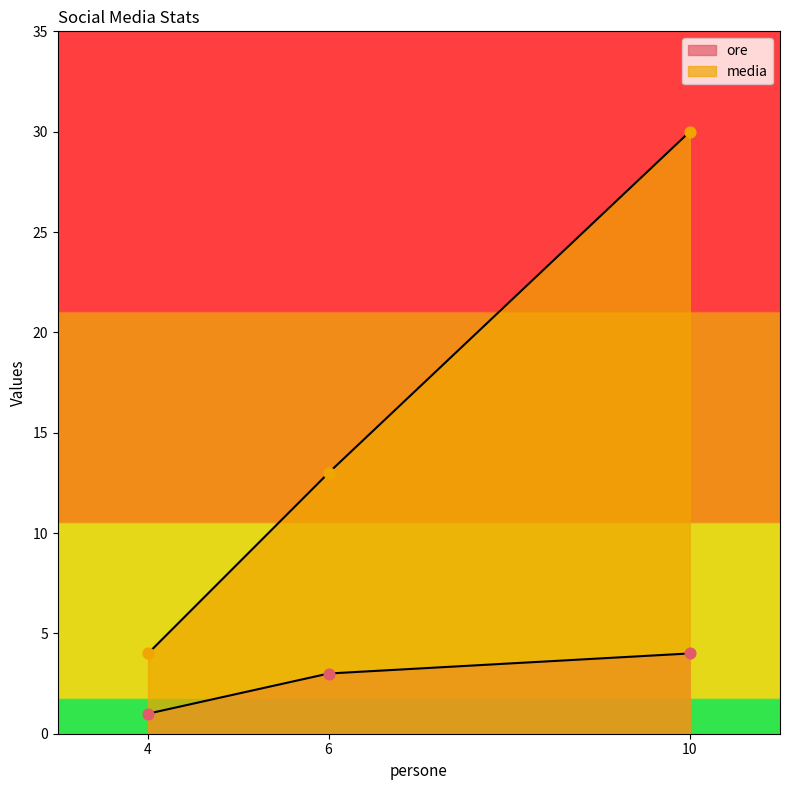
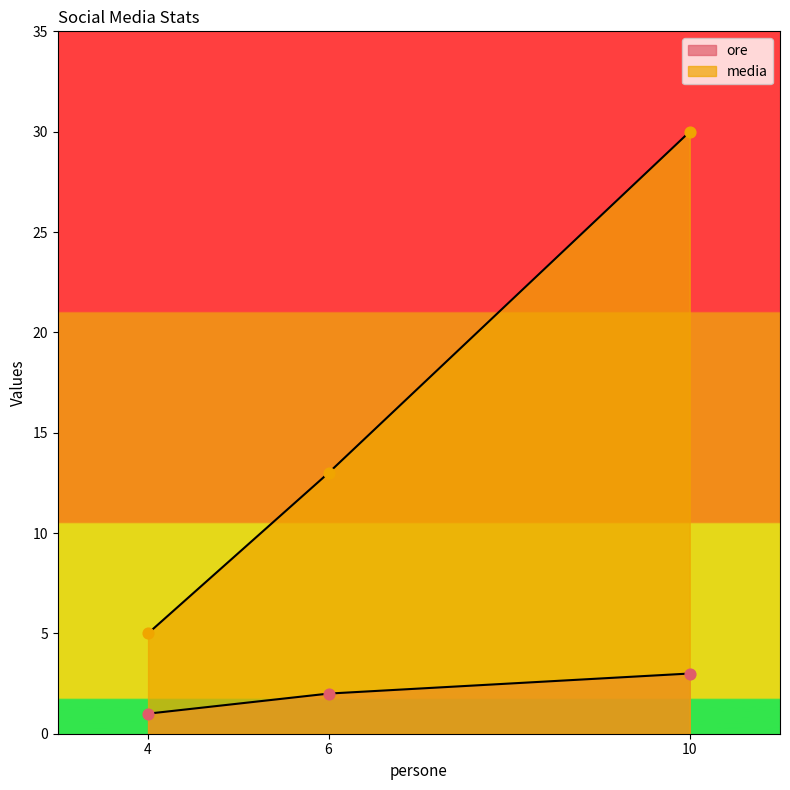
media, 4: 4 -> 5
ore, 6: 3 -> 2
ore, 10: 4 -> 3
